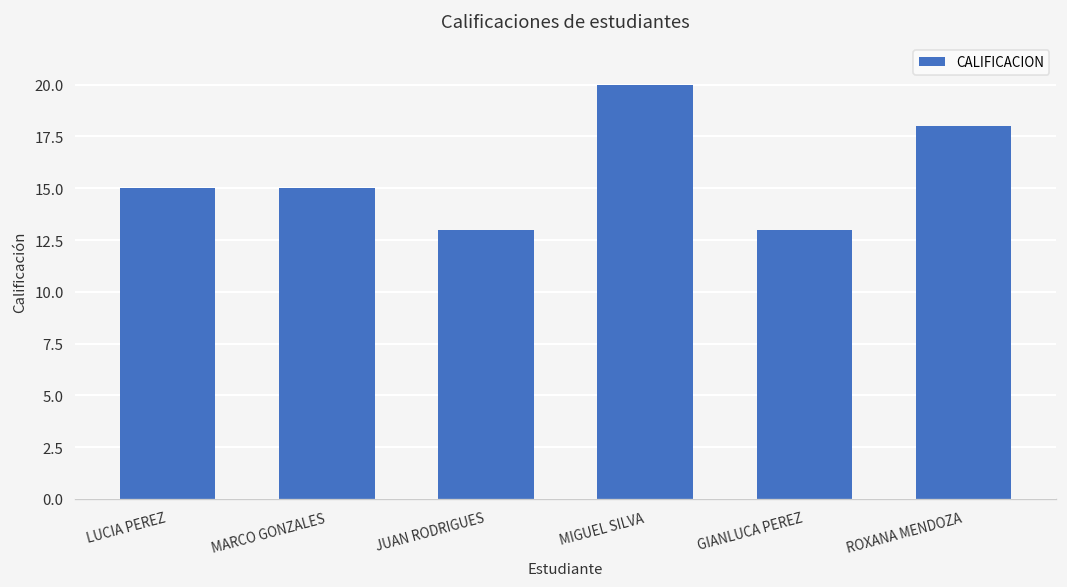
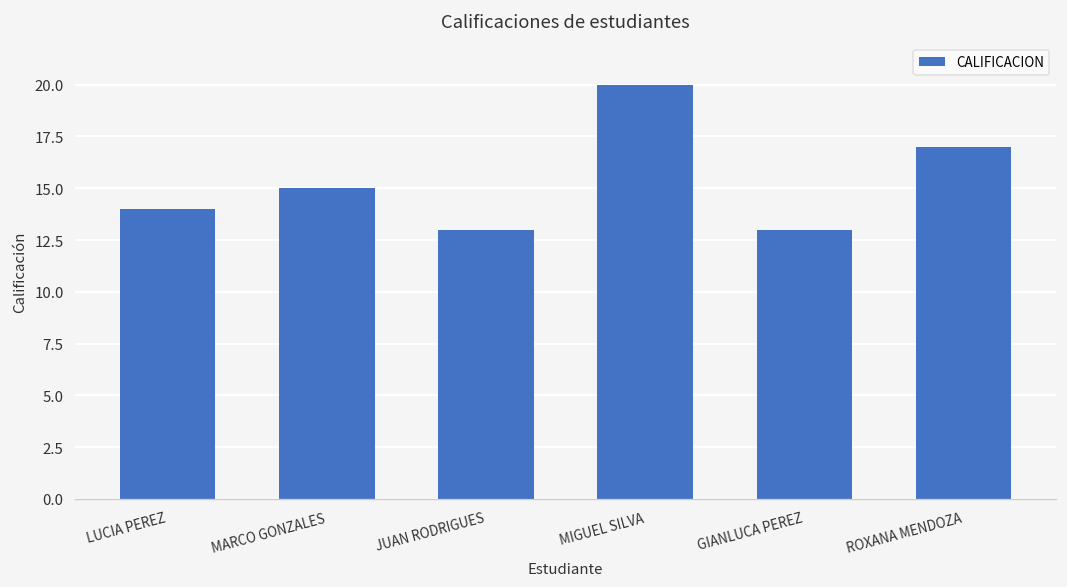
LUCIA PEREZ: 15 -> 14
ROXANA MENDOZA: 18 -> 17
